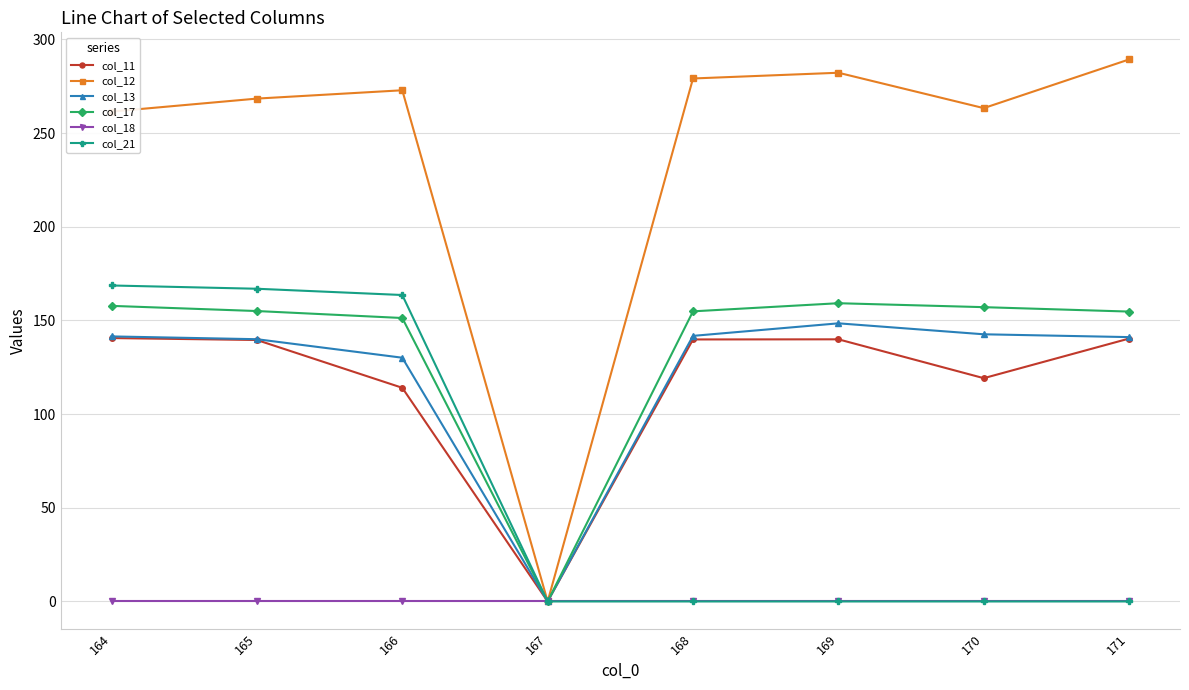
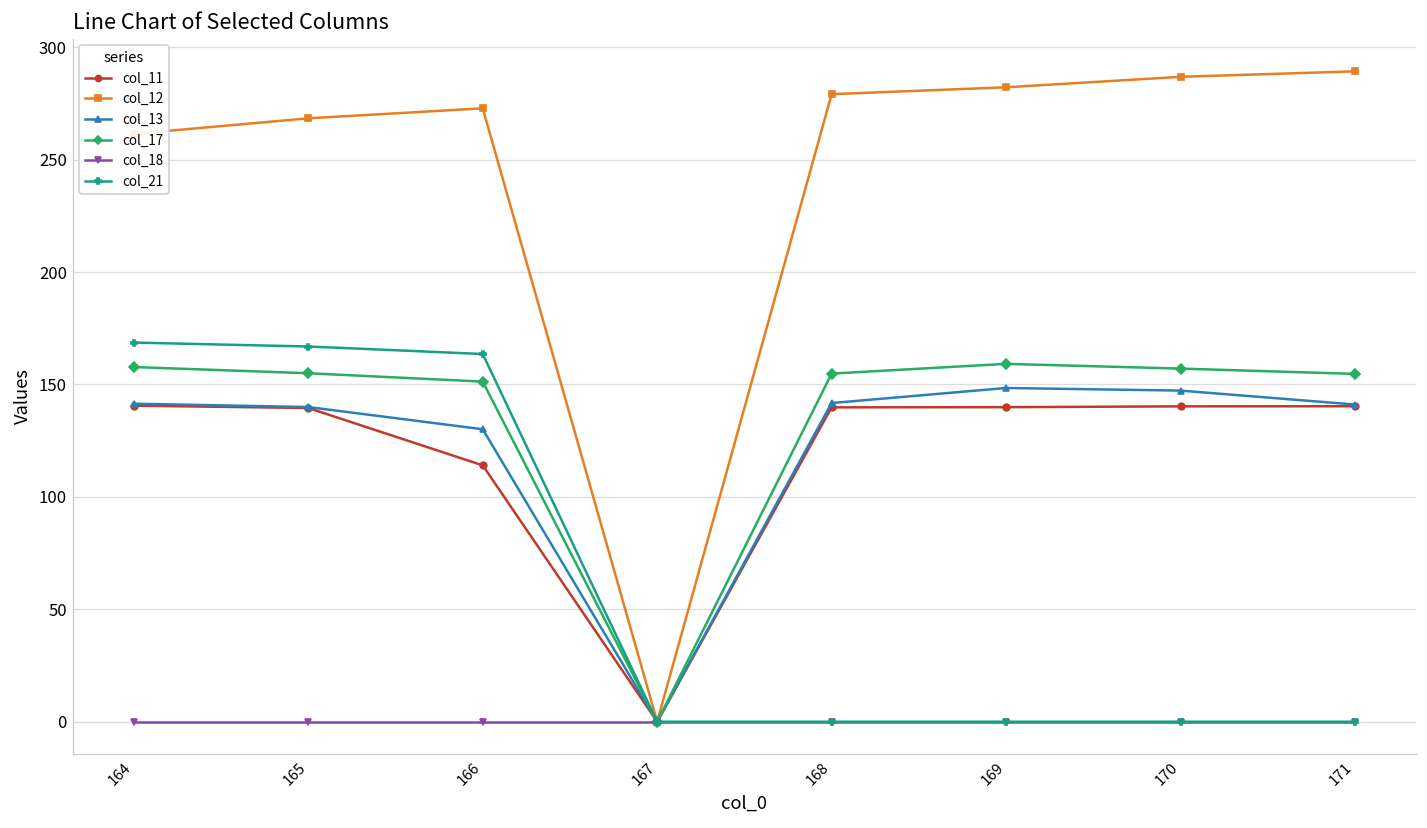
col_11, 170: 119 -> 140
col_12, 170: 263 -> 287
col_13, 170: 143 -> 147
